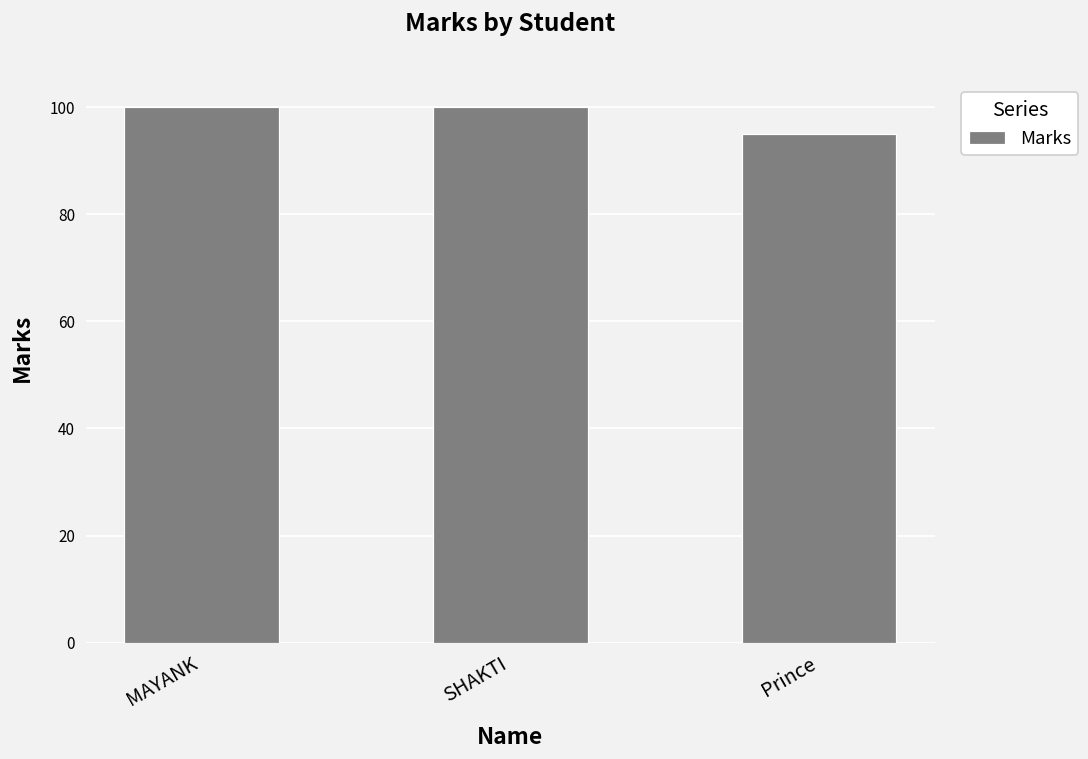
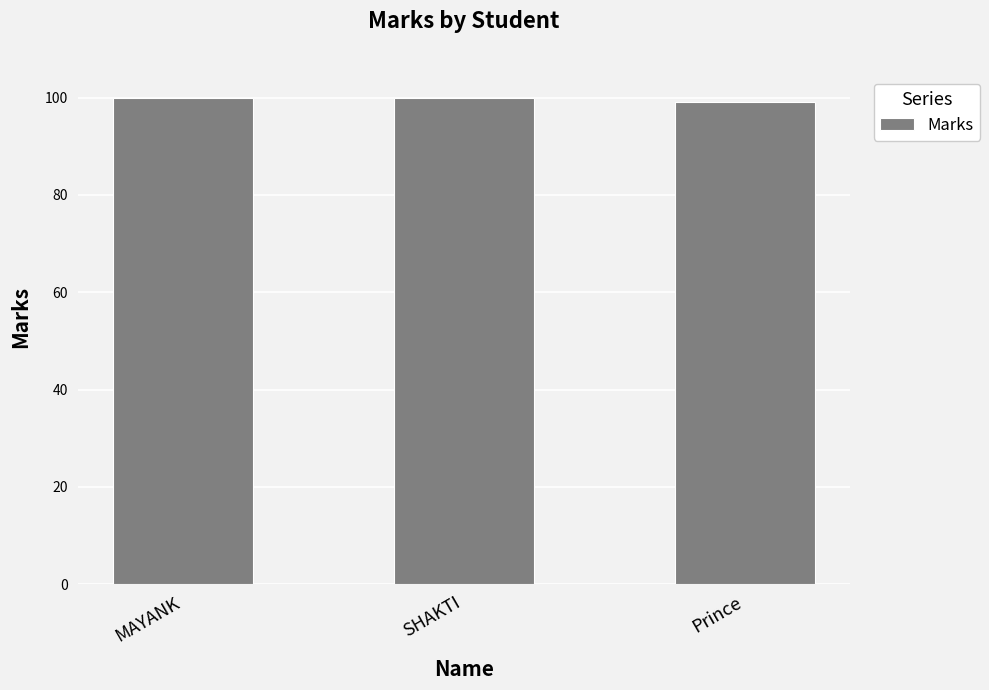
Prince: 95 -> 99
